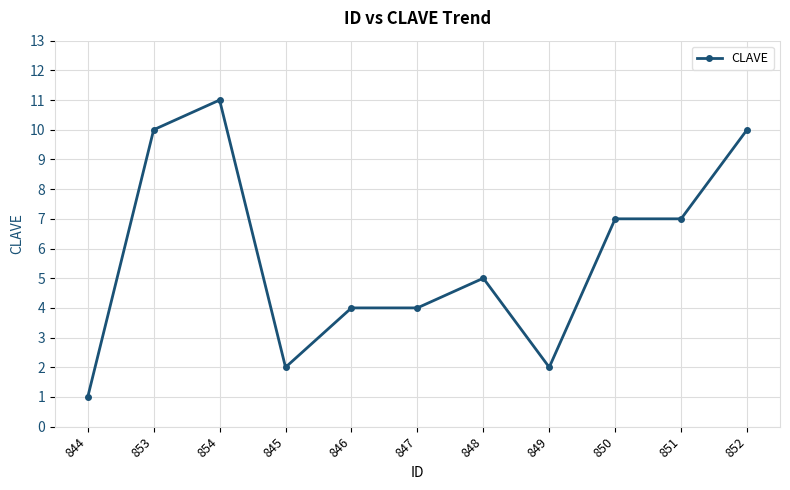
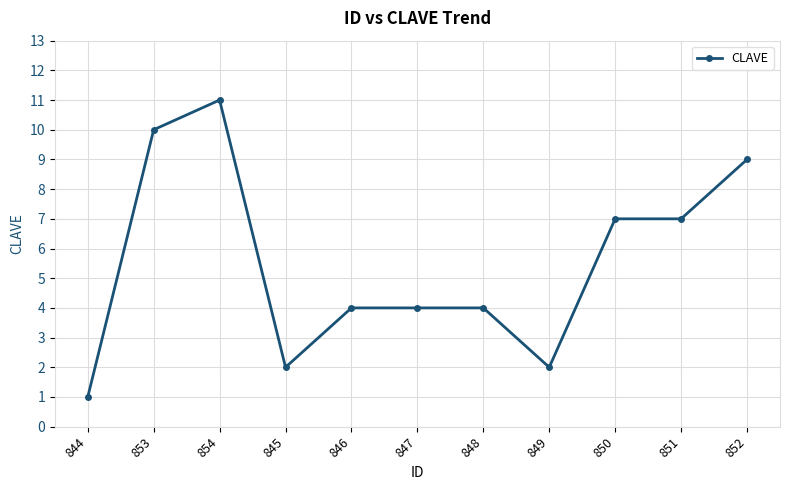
848: 5 -> 4
852: 10 -> 9
